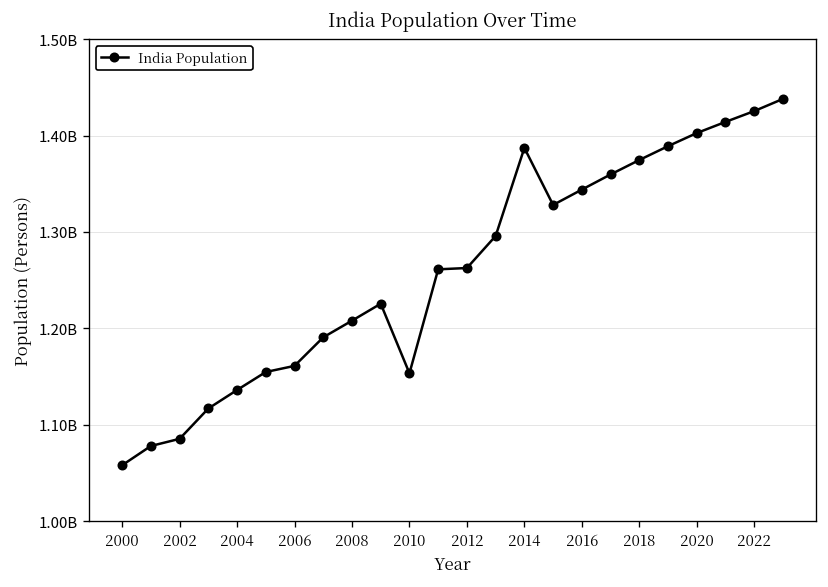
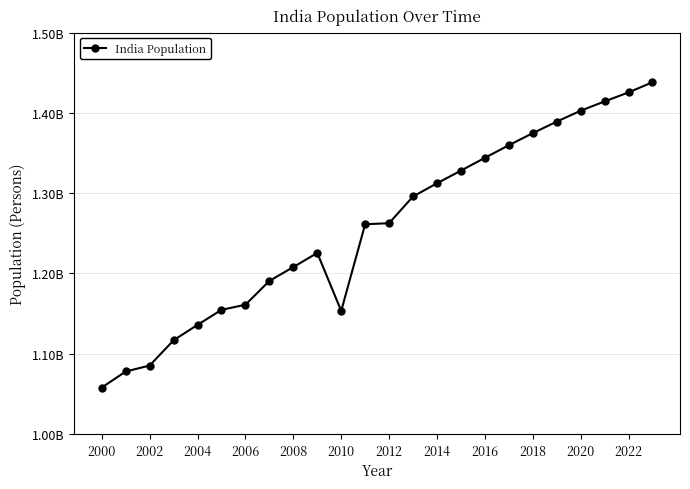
2014: 1390000000 -> 1310000000
